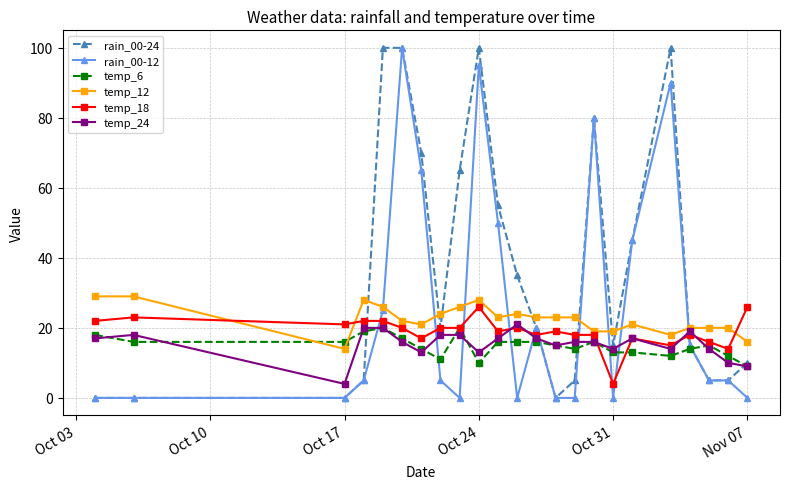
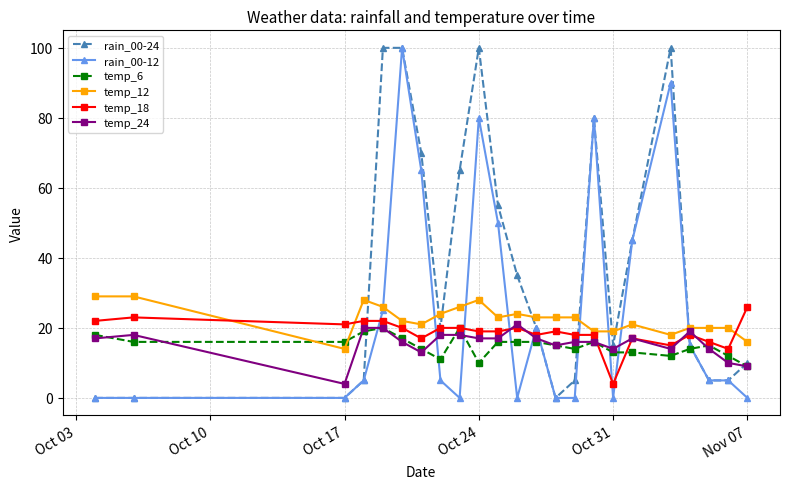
rain_00-12, Oct 24: 95 -> 80
temp_18, Oct 24: 26 -> 19
temp_24, Oct 24: 13 -> 17
